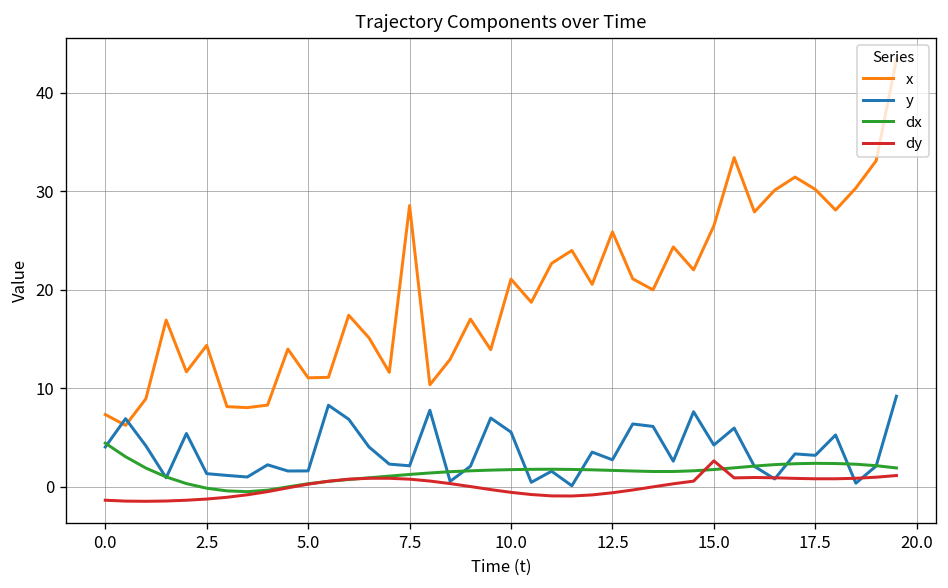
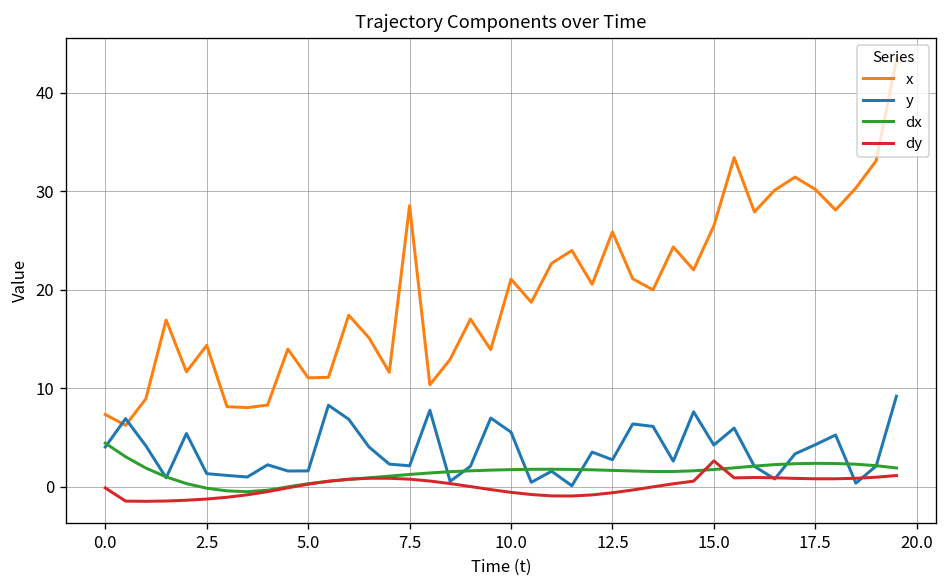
dy, 0.0: -1 -> 0
y, 17.5: 3 -> 4
